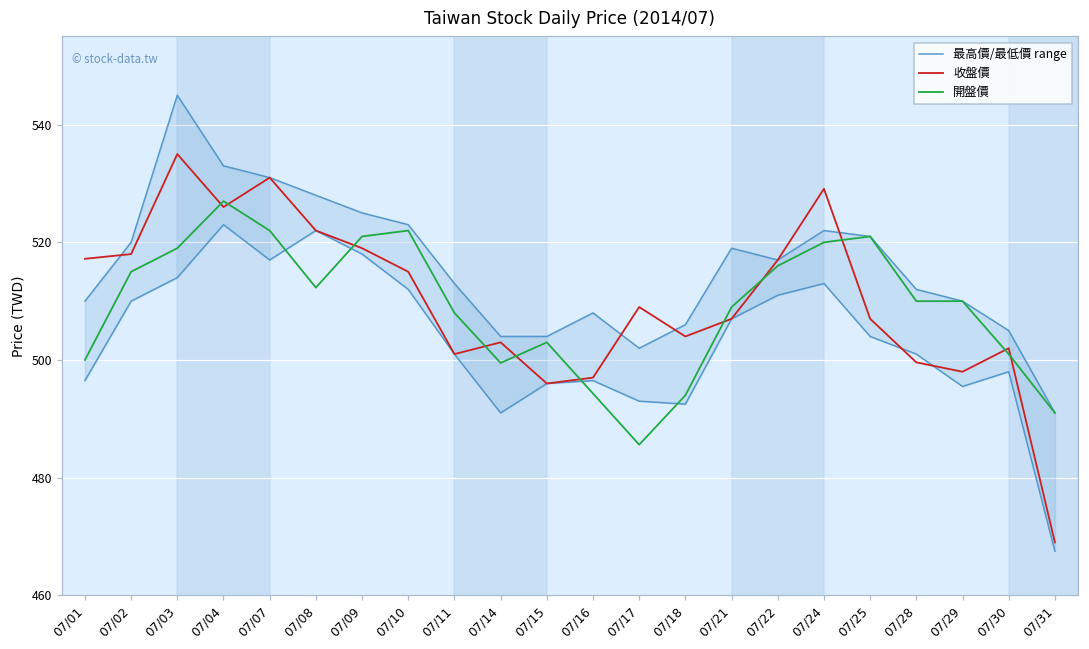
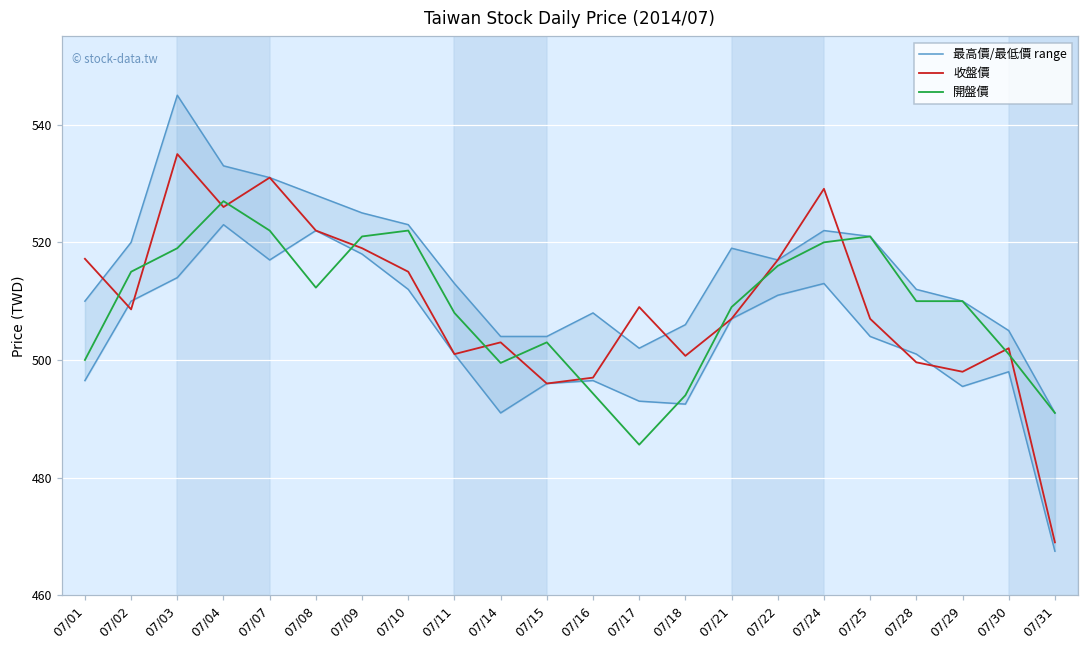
收盤價, 07/02: 518 -> 509
收盤價, 07/18: 504 -> 501
